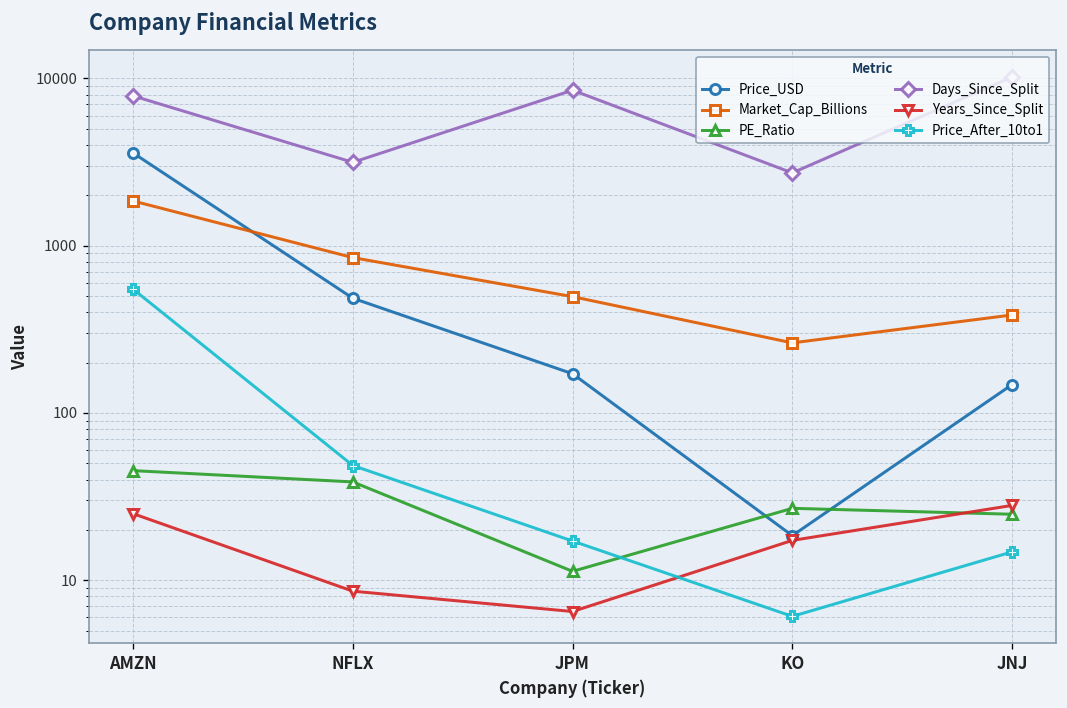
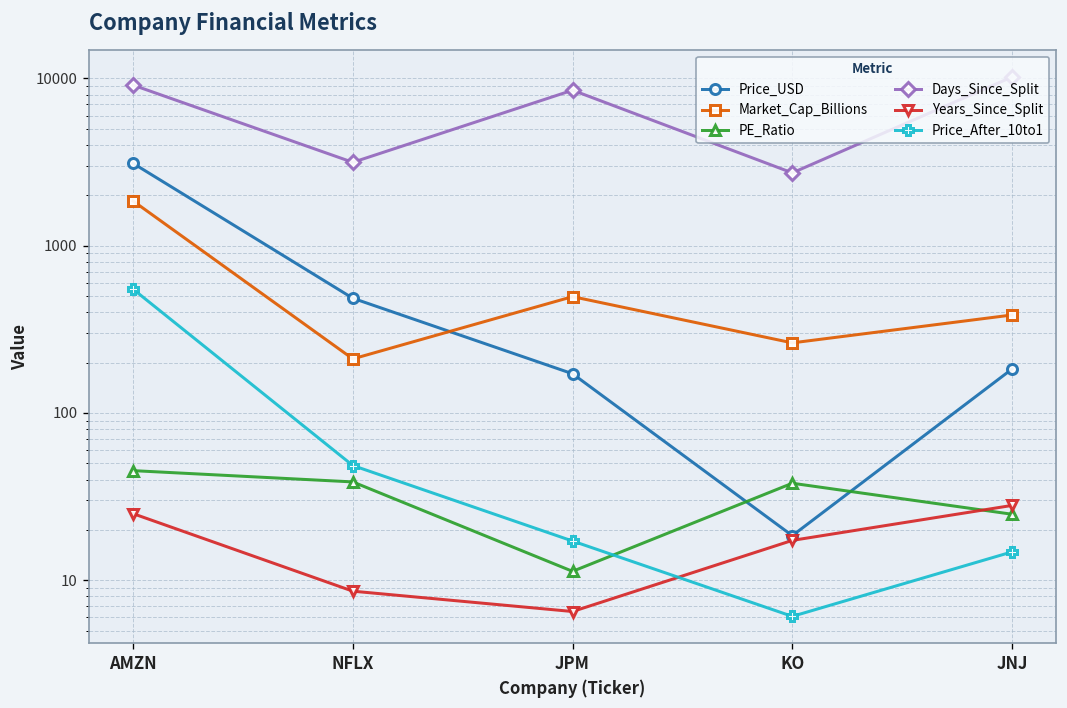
Price_USD, AMZN: 3600 -> 3100
Days_Since_Split, AMZN: 8000 -> 9000
Market_Cap_Billions, NFLX: 800 -> 210
PE_Ratio, KO: 27 -> 38
Price_USD, JNJ: 150 -> 180
